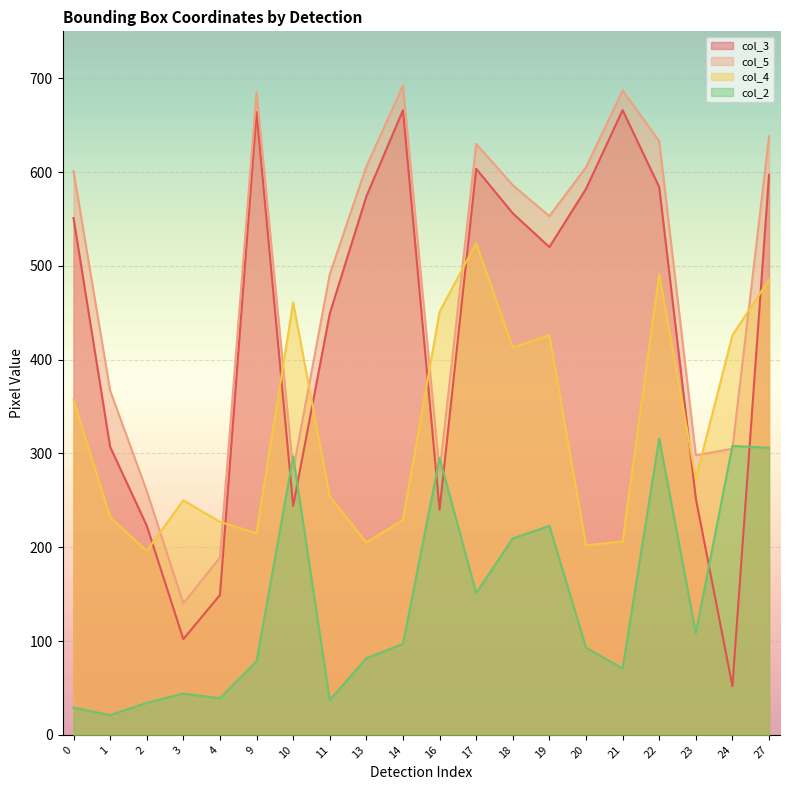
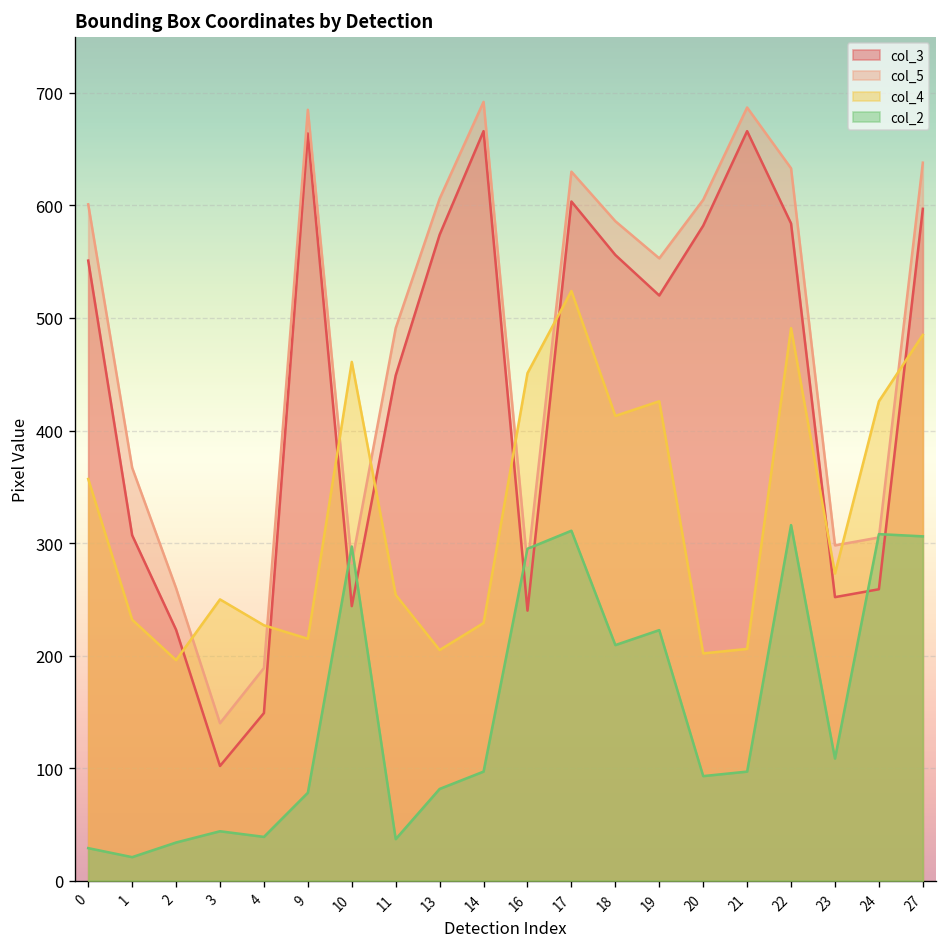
col_2, 17: 150 -> 310
col_2, 21: 70 -> 100
col_3, 24: 50 -> 260
